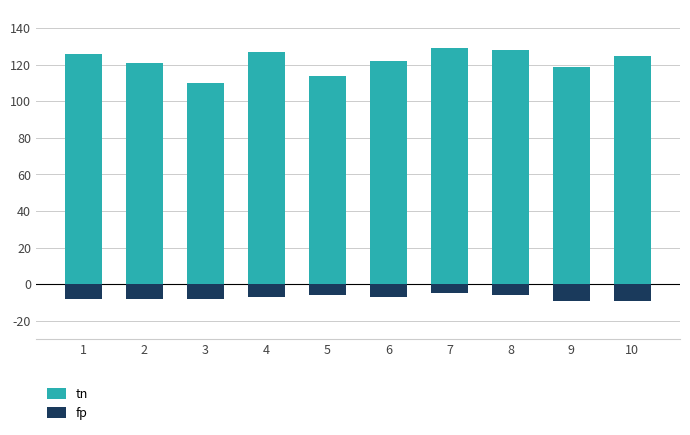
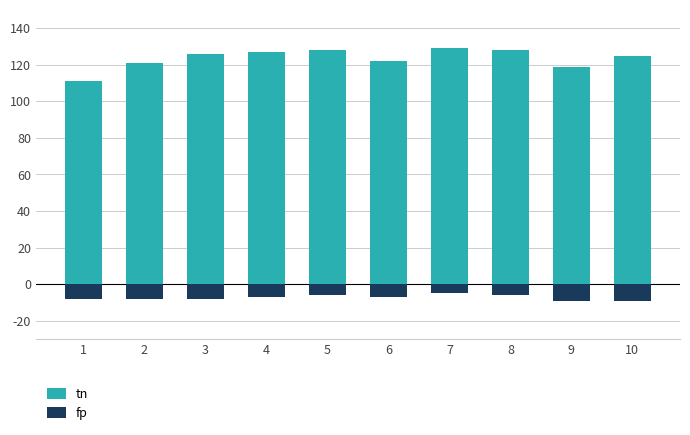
tn, 1: 126 -> 111
tn, 3: 110 -> 126
tn, 5: 114 -> 128
